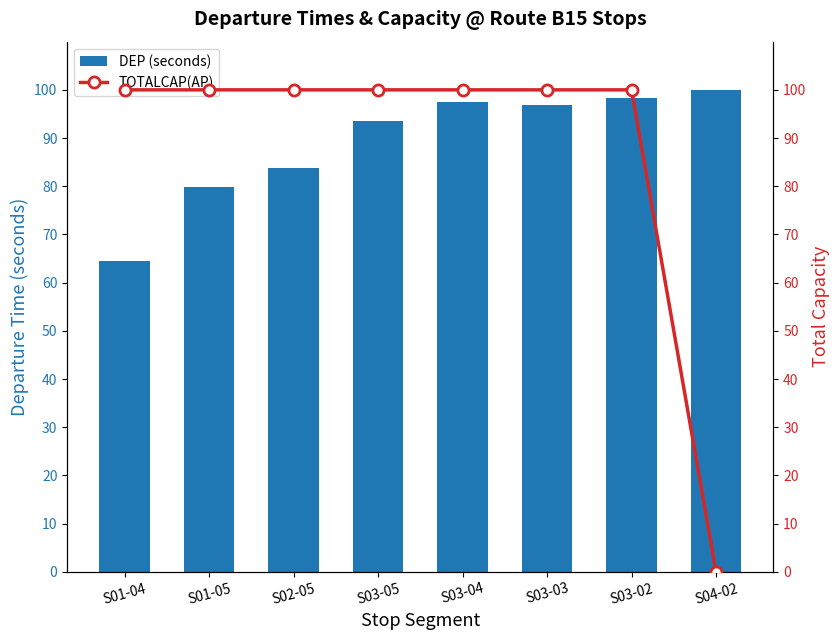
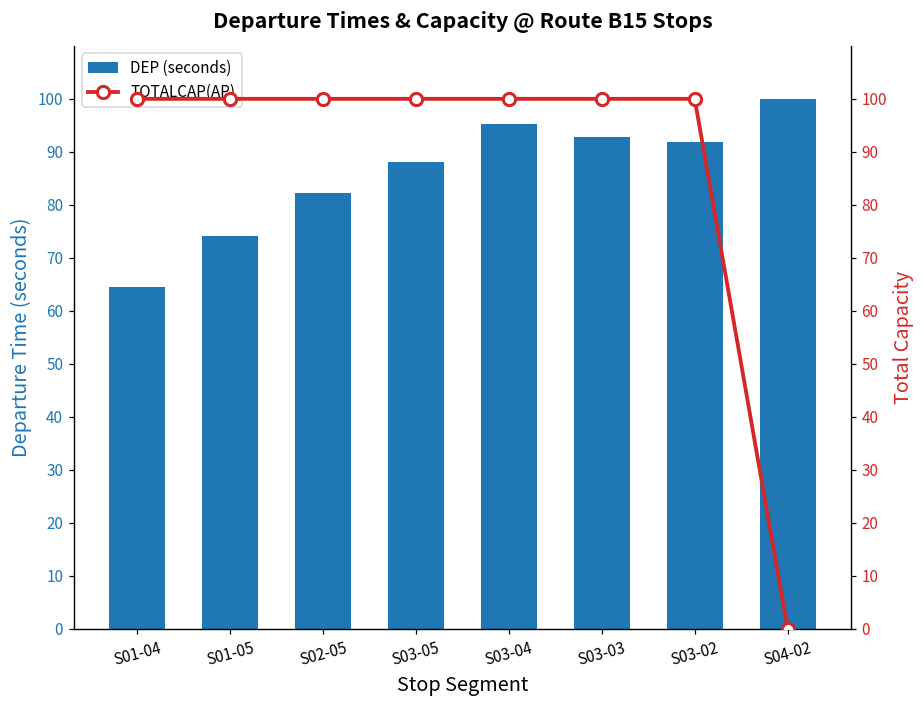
DEP (seconds), S01-05: 80 -> 74
DEP (seconds), S02-05: 84 -> 82
DEP (seconds), S03-05: 94 -> 88
DEP (seconds), S03-04: 98 -> 95
DEP (seconds), S03-03: 97 -> 93
DEP (seconds), S03-02: 98 -> 92
